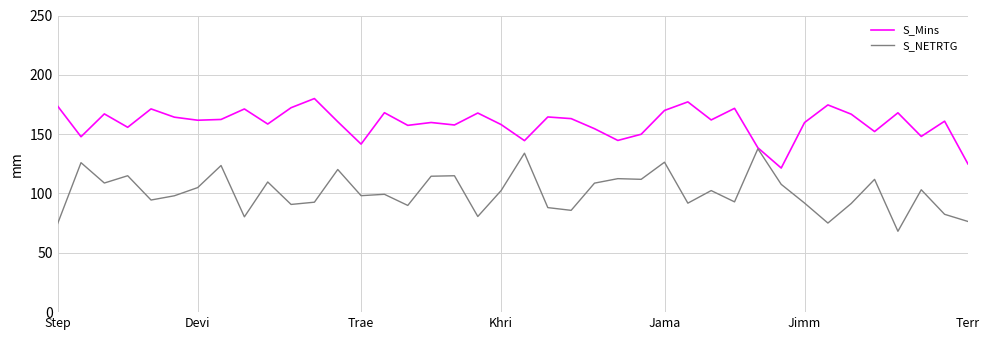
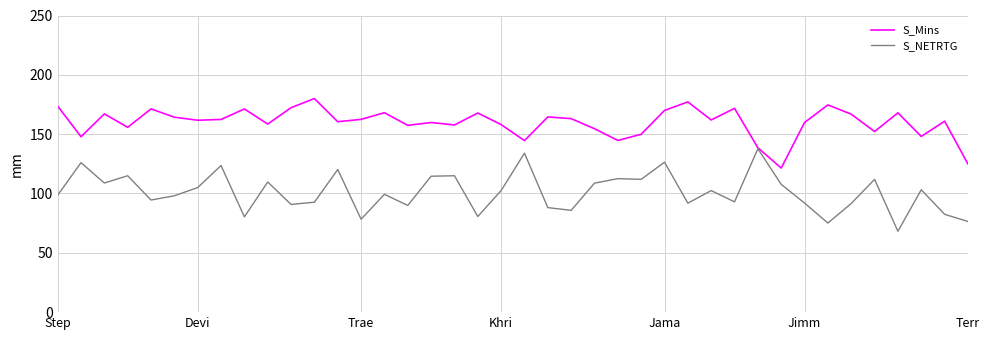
S_NETRTG, Step: 75 -> 99
S_Mins, Trae: 142 -> 162
S_NETRTG, Trae: 98 -> 78
